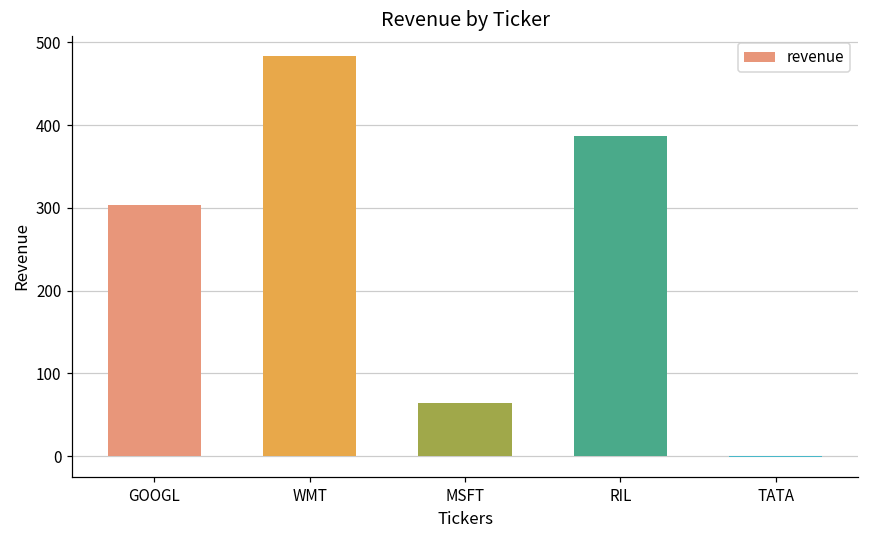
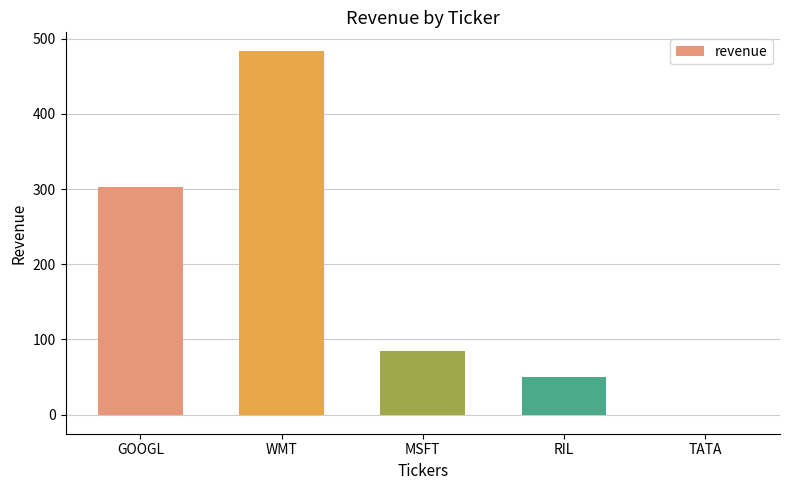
MSFT: 60 -> 90
RIL: 390 -> 50
